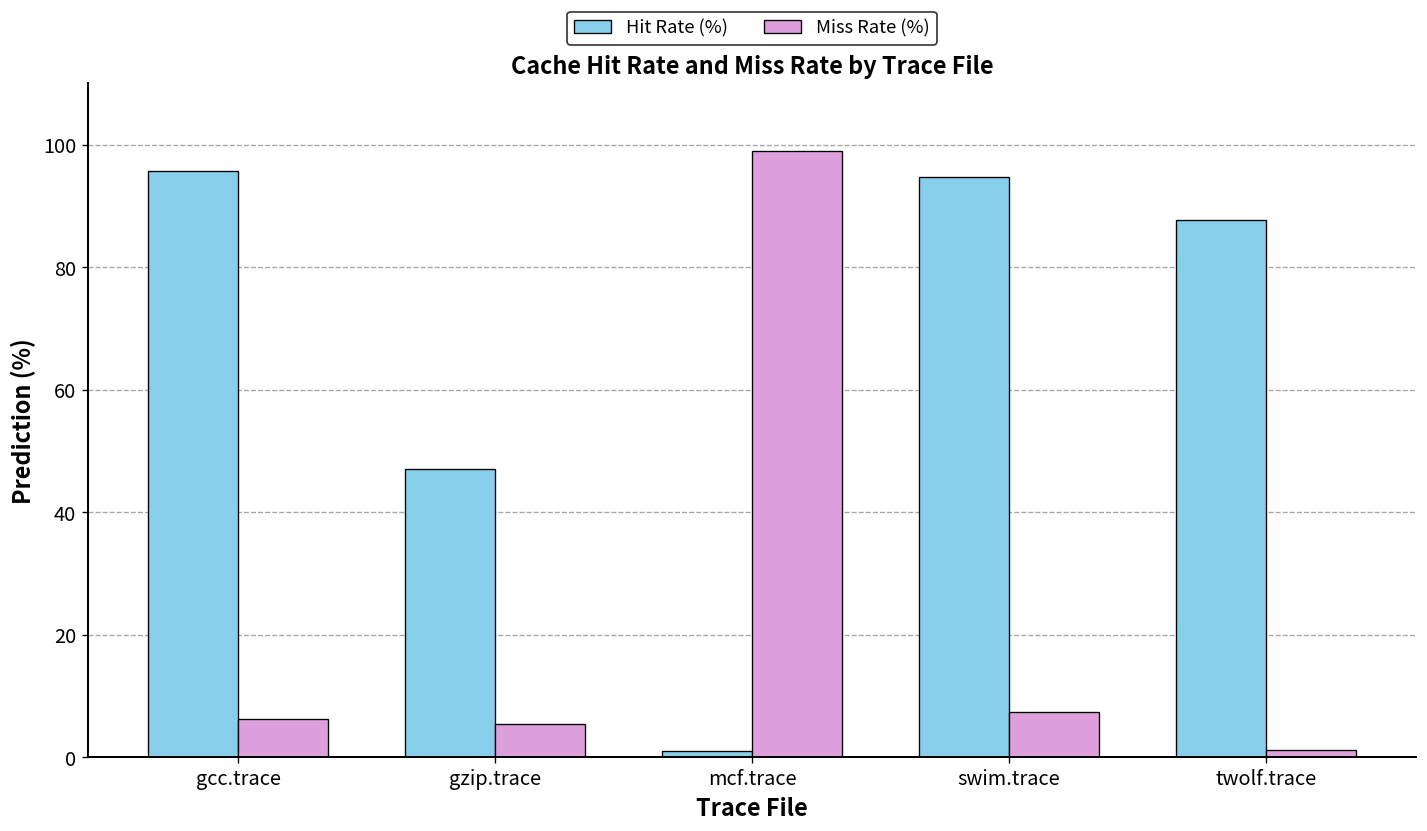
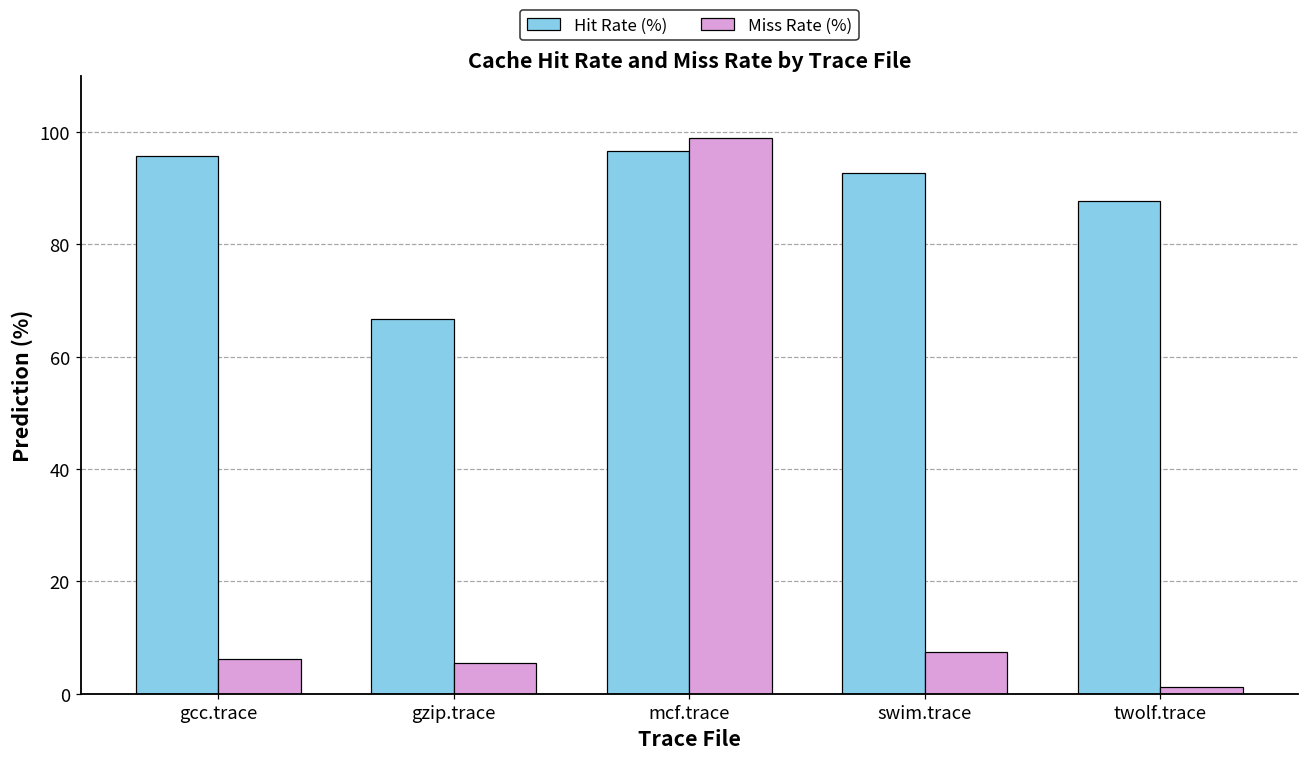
Hit Rate (%), gzip.trace: 47 -> 67
Hit Rate (%), mcf.trace: 1 -> 97
Hit Rate (%), swim.trace: 95 -> 93
